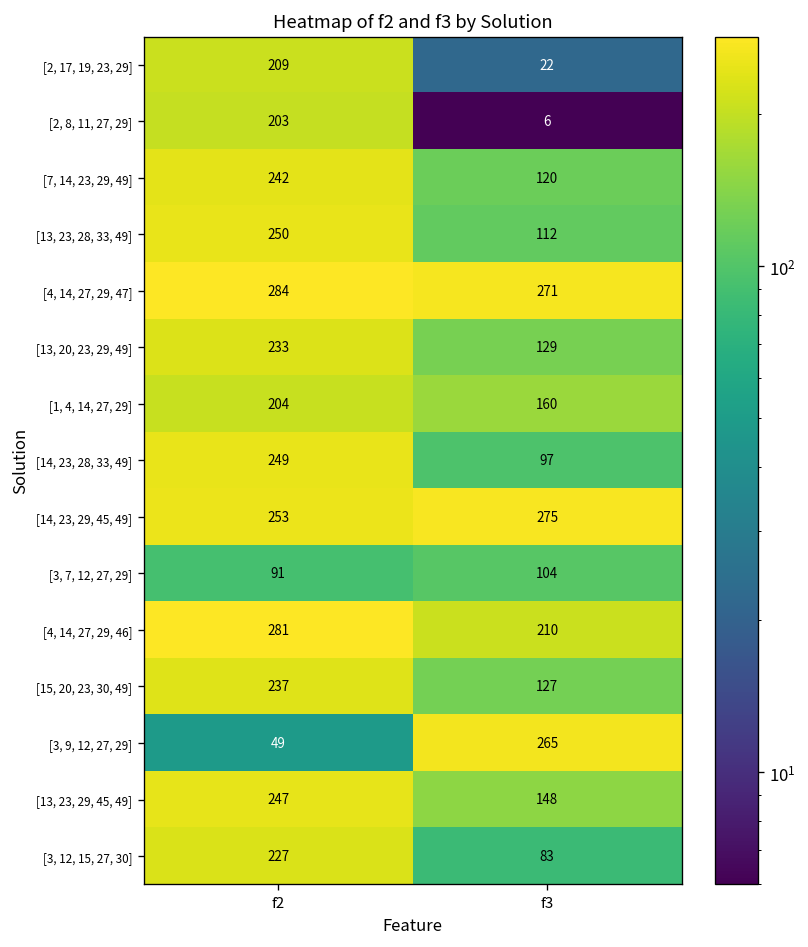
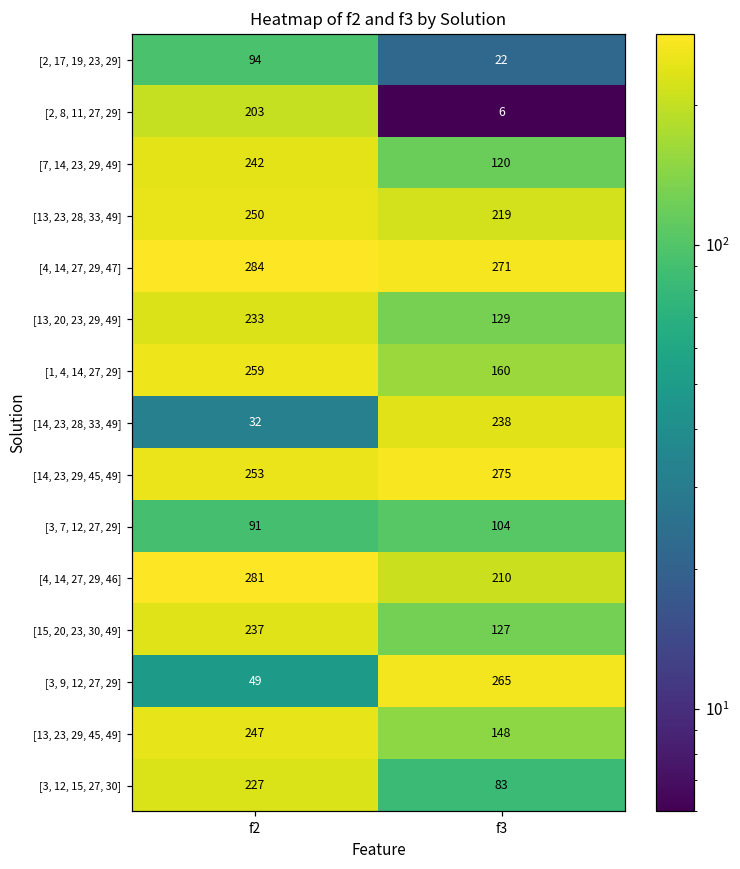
[2, 17, 19, 23, 29], f2: 209 -> 94
[13, 23, 28, 33, 49], f3: 112 -> 219
[1, 4, 14, 27, 29], f2: 204 -> 259
[14, 23, 28, 33, 49], f2: 249 -> 32
[14, 23, 28, 33, 49], f3: 97 -> 238
